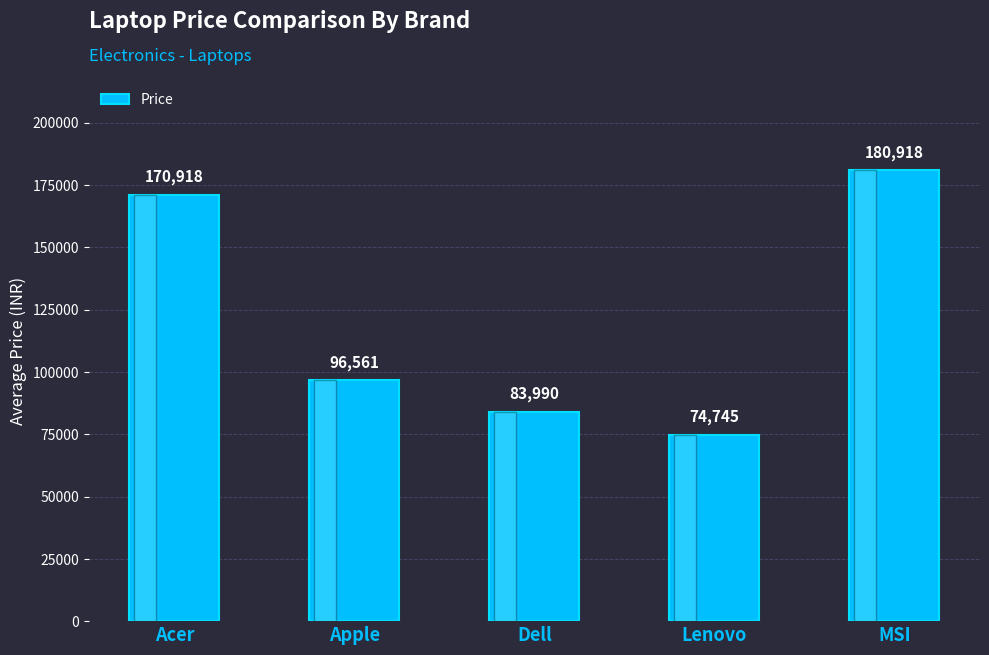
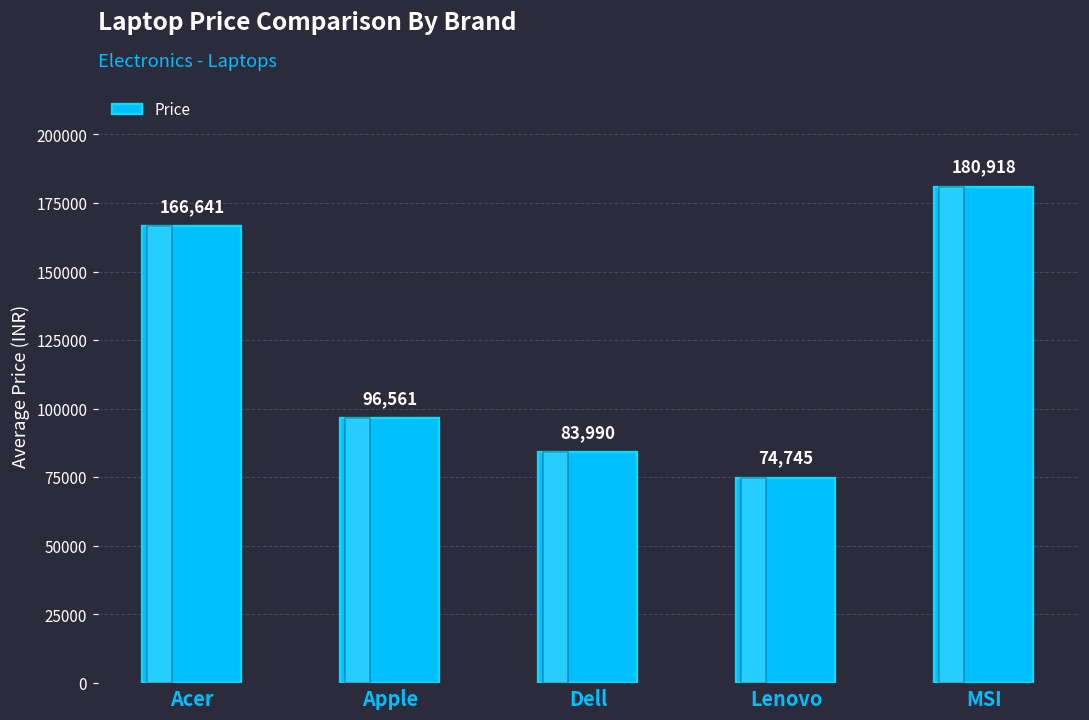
Acer: 170,918 -> 166,641
